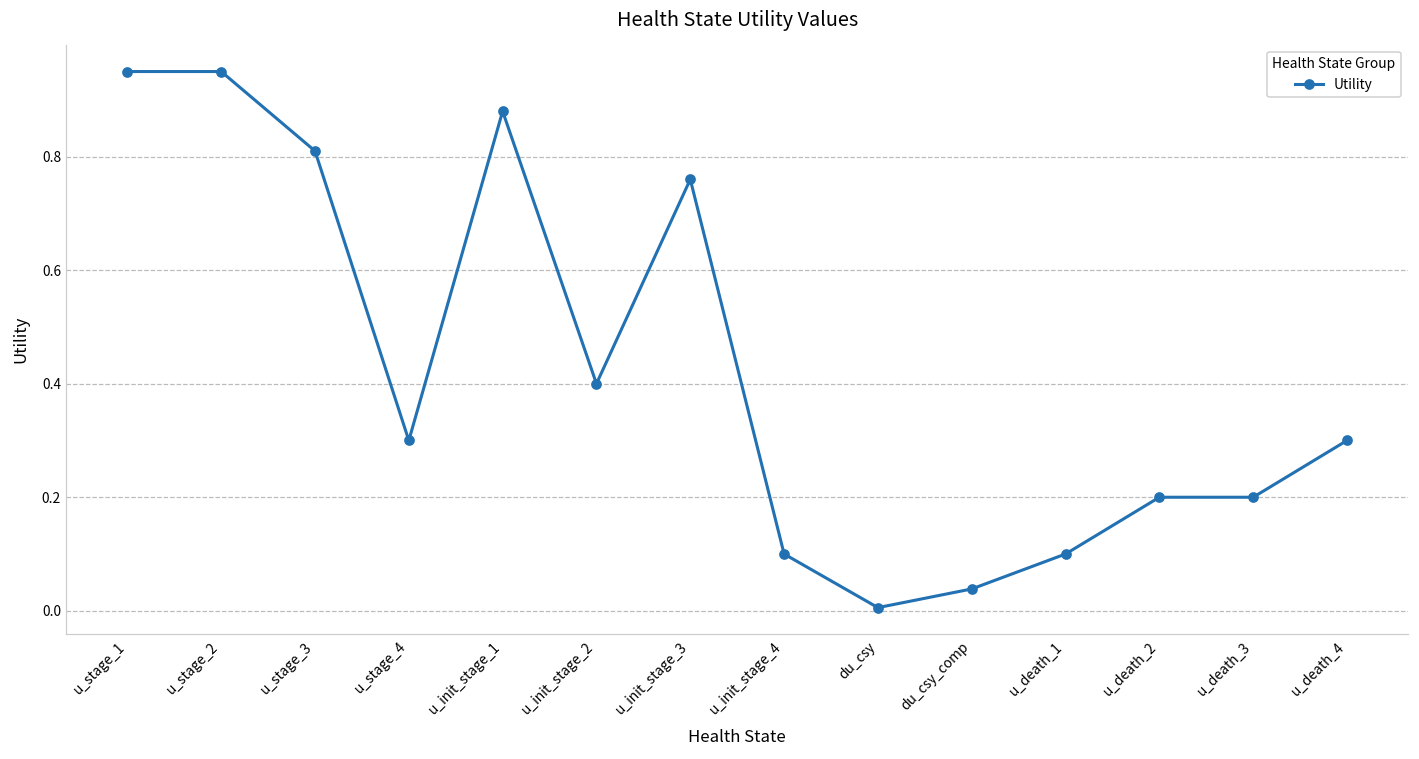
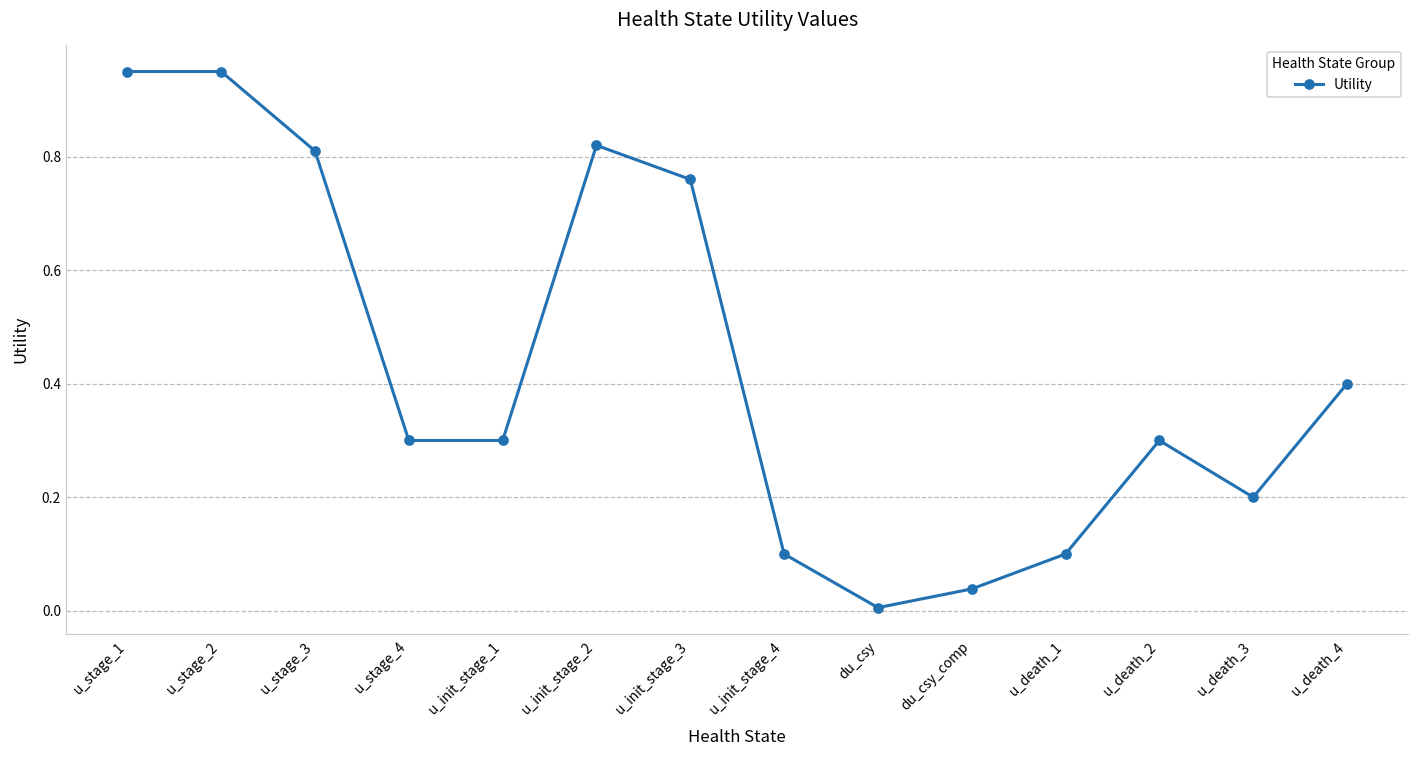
u_init_stage_1: 0.88 -> 0.30
u_init_stage_2: 0.40 -> 0.82
u_death_2: 0.2 -> 0.3
u_death_4: 0.3 -> 0.4
